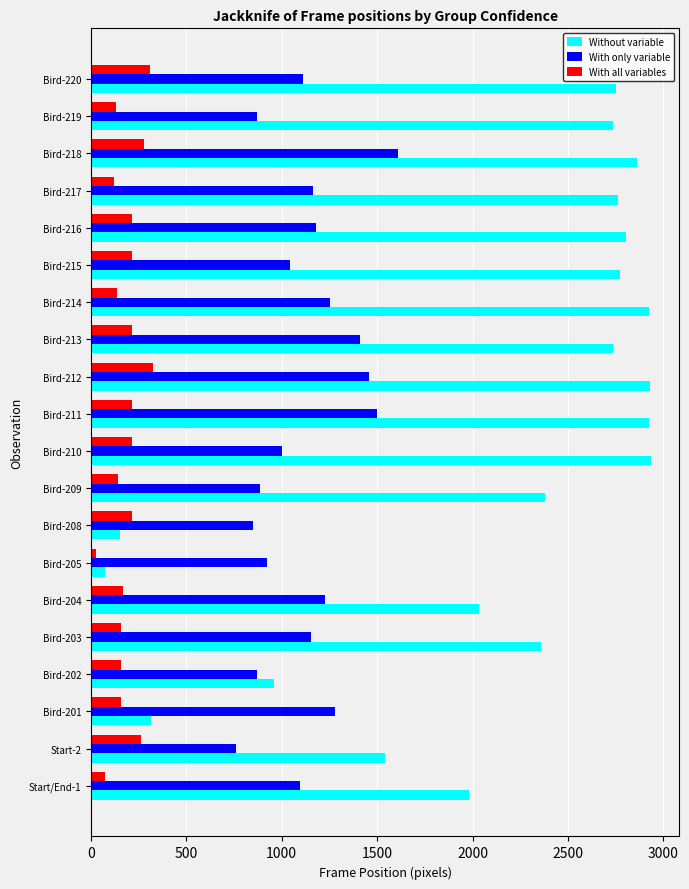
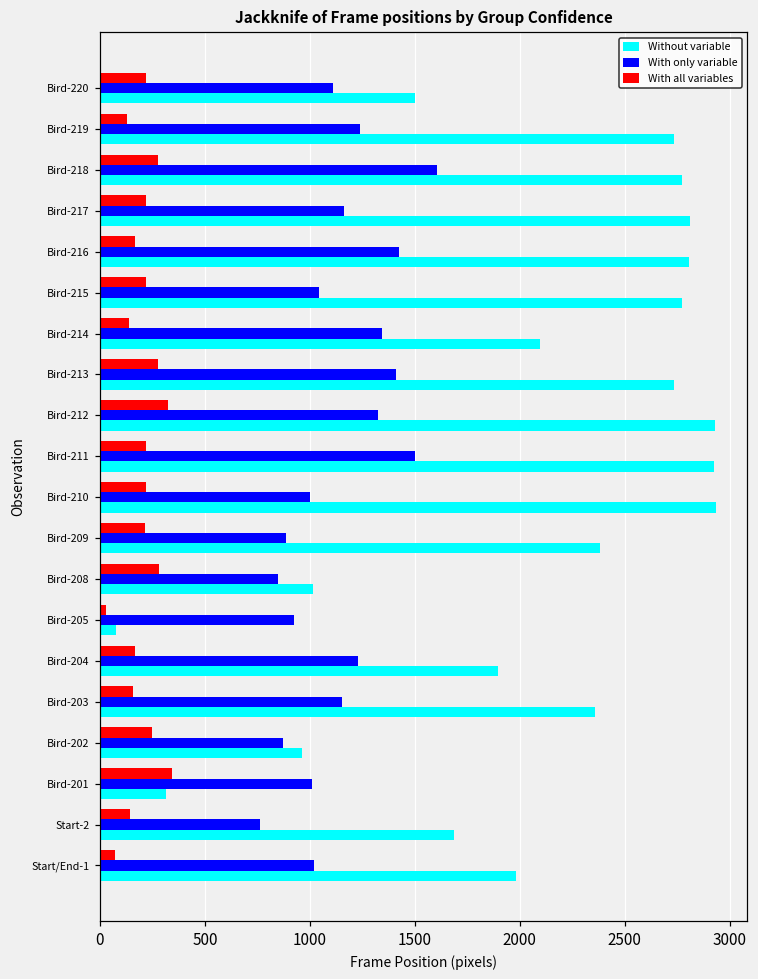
With all variables, Bird-220: 310 -> 220
Without variable, Bird-220: 2750 -> 1500
With only variable, Bird-219: 870 -> 1240
Without variable, Bird-218: 2860 -> 2780
With all variables, Bird-217: 120 -> 220
Without variable, Bird-217: 2770 -> 2810
With all variables, Bird-216: 220 -> 170
With only variable, Bird-216: 1180 -> 1430
With only variable, Bird-214: 1250 -> 1350
Without variable, Bird-214: 2930 -> 2100
With all variables, Bird-213: 220 -> 270
With only variable, Bird-212: 1460 -> 1320
With all variables, Bird-209: 140 -> 220
With all variables, Bird-208: 220 -> 280
Without variable, Bird-208: 150 -> 1010
Without variable, Bird-204: 2030 -> 1900
With all variables, Bird-202: 160 -> 250
With all variables, Bird-201: 160 -> 340
With only variable, Bird-201: 1280 -> 1010
With all variables, Start-2: 260 -> 140
Without variable, Start-2: 1540 -> 1690
With only variable, Start/End-1: 1100 -> 1020
